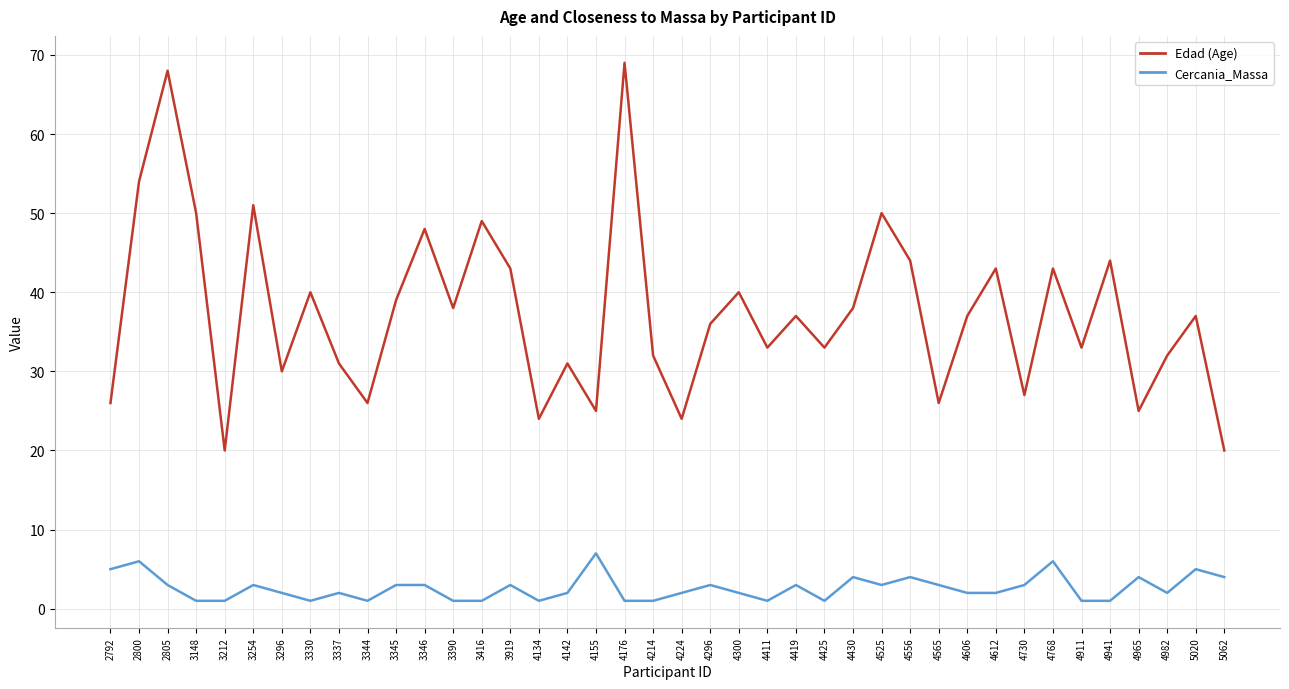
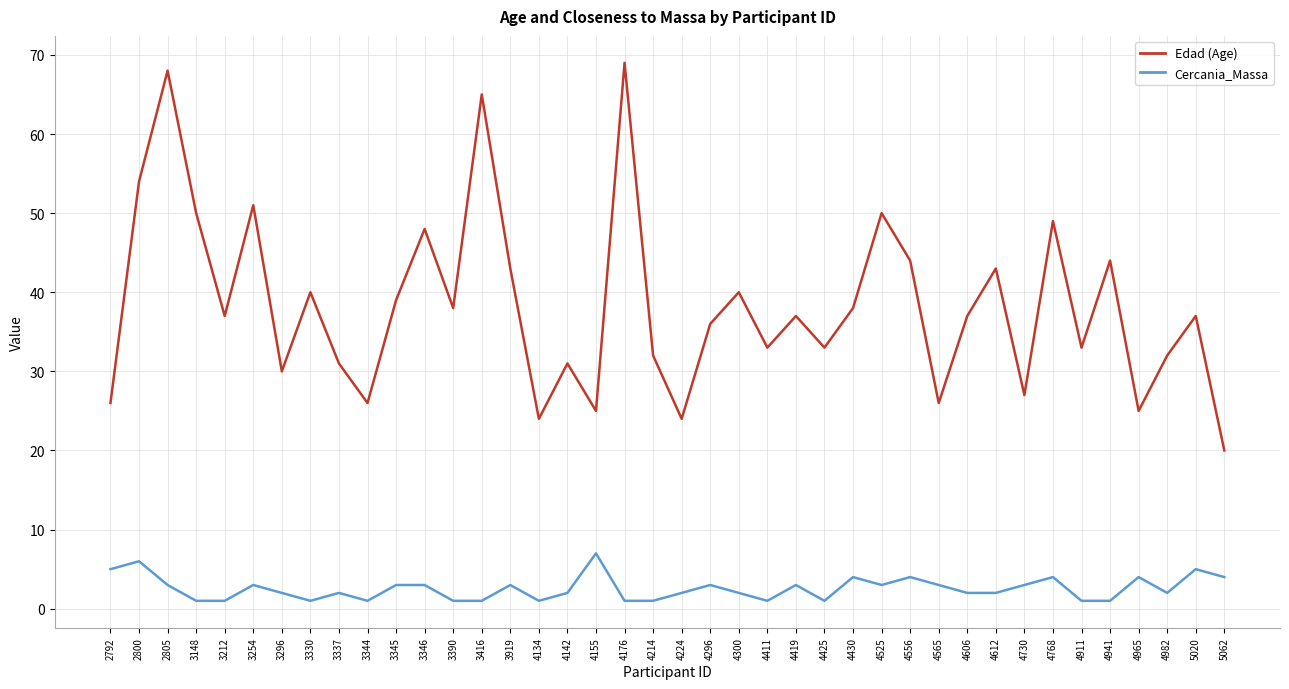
Edad (Age), 3212: 20 -> 37
Edad (Age), 3416: 49 -> 65
Edad (Age), 4768: 43 -> 49
Cercania_Massa, 4768: 6 -> 4
